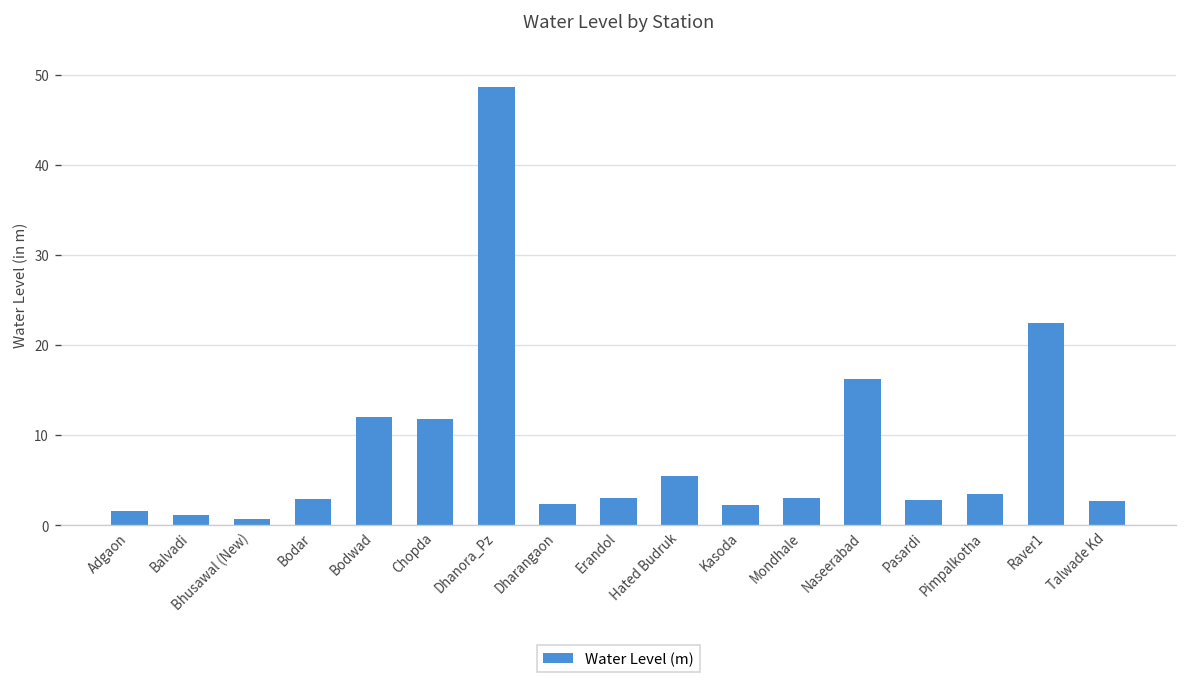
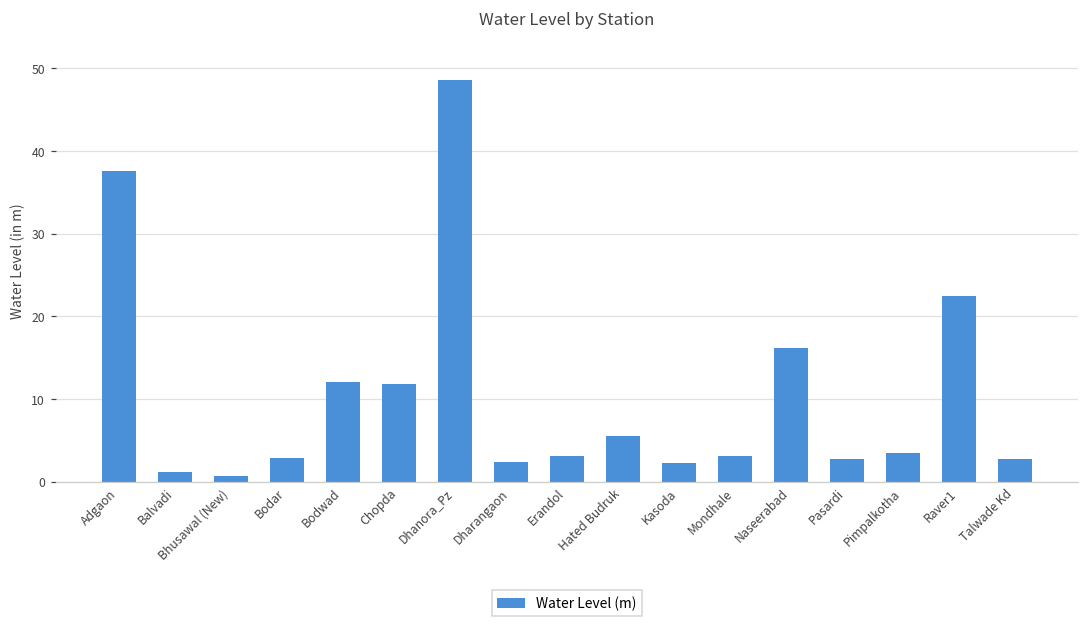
Adgaon: 2 -> 38
